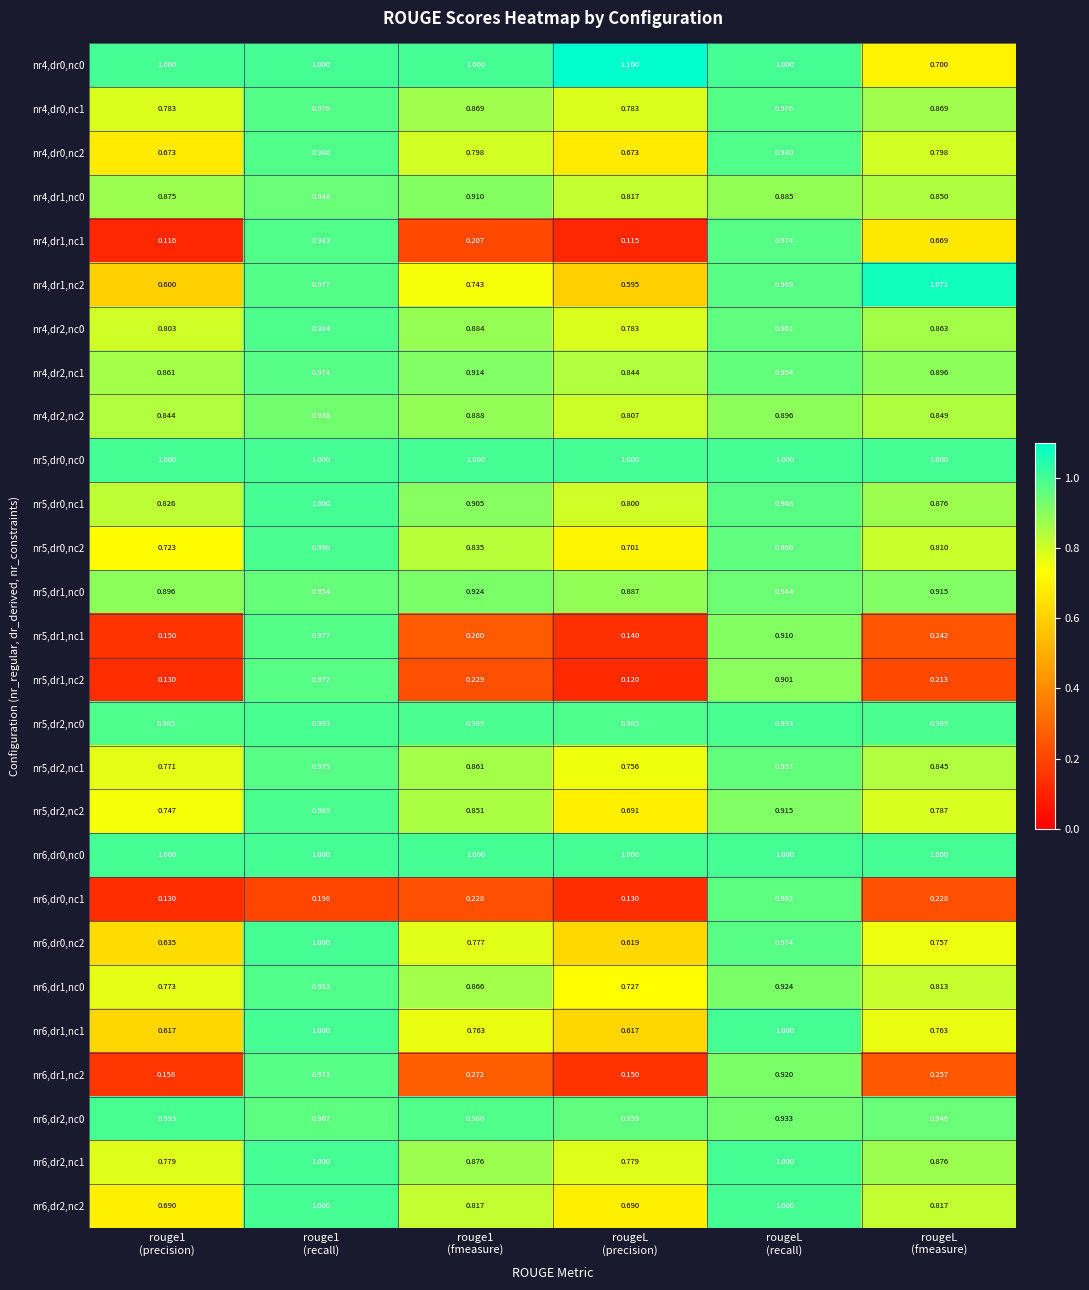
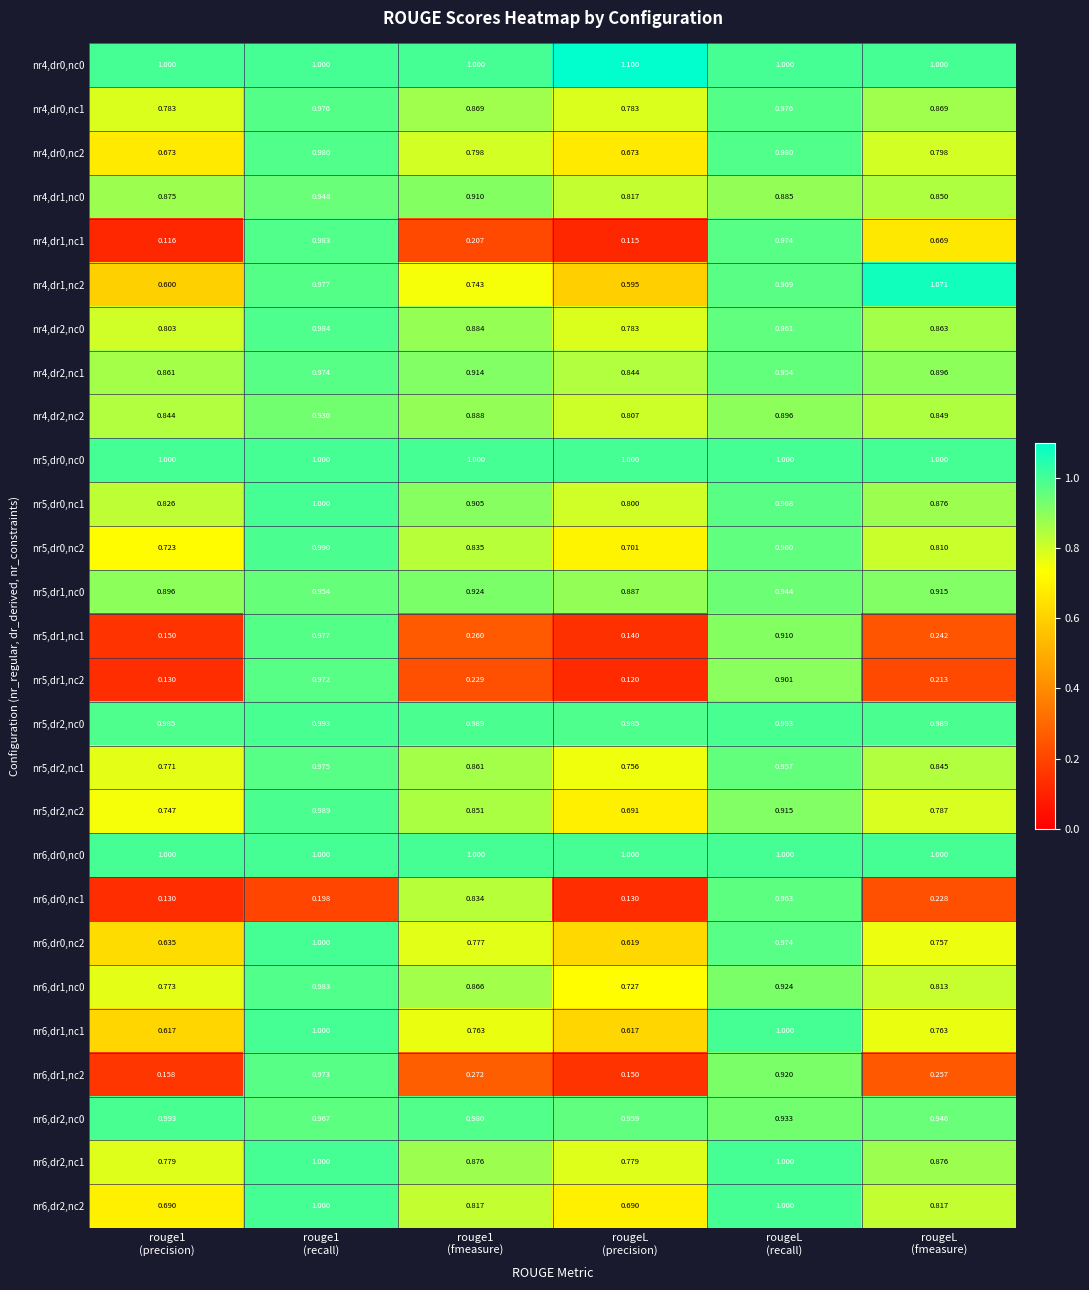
nr4,dr0,nc0, rougeL (fmeasure): 0.700 -> 1.000
nr6,dr0,nc1, rouge1 (fmeasure): 0.228 -> 0.834
